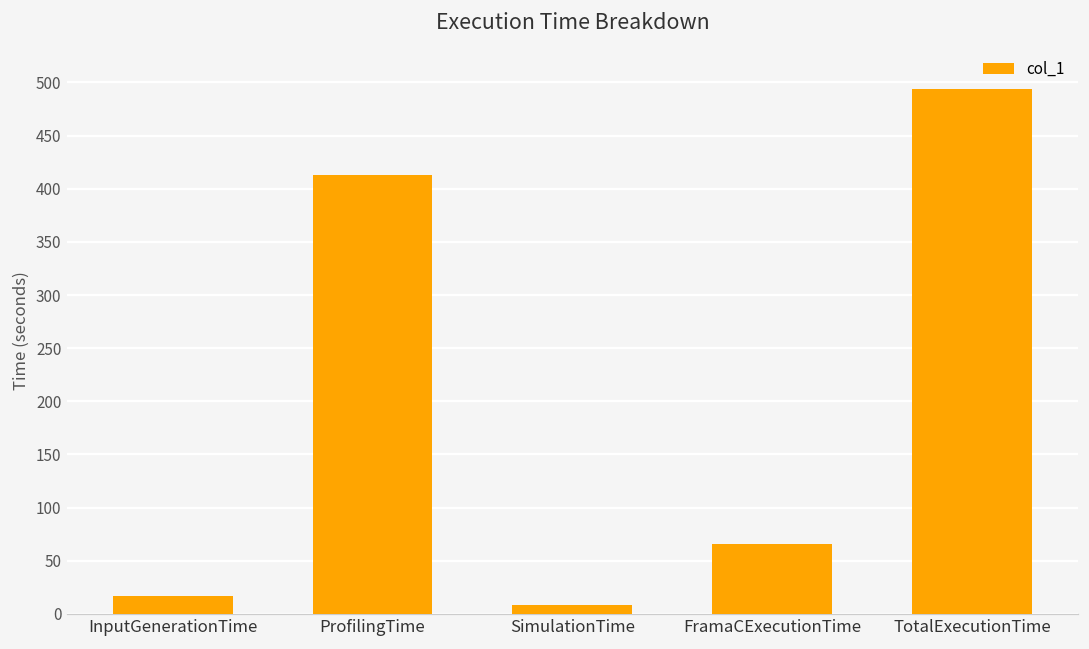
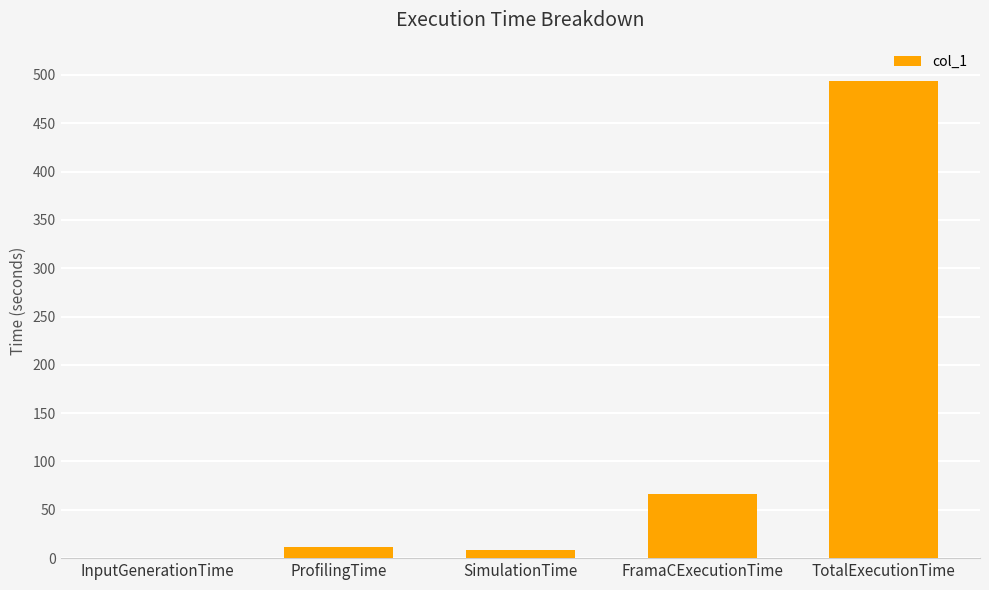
InputGenerationTime: 20 -> 0
ProfilingTime: 410 -> 10
